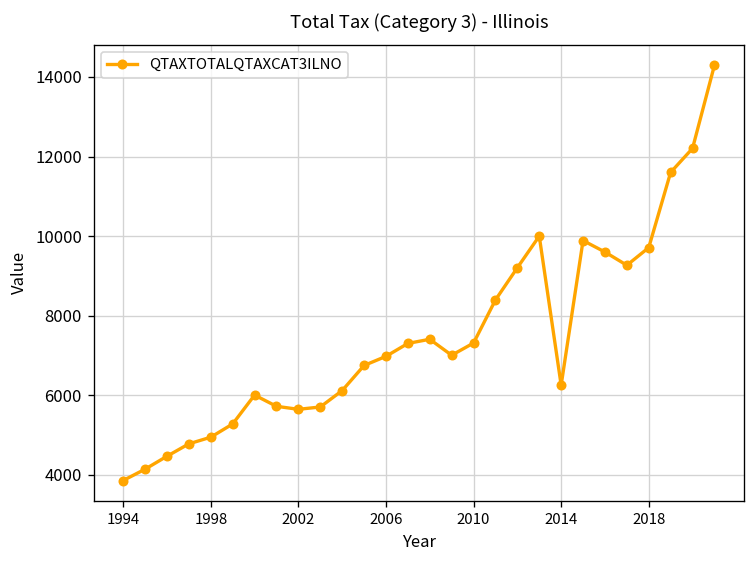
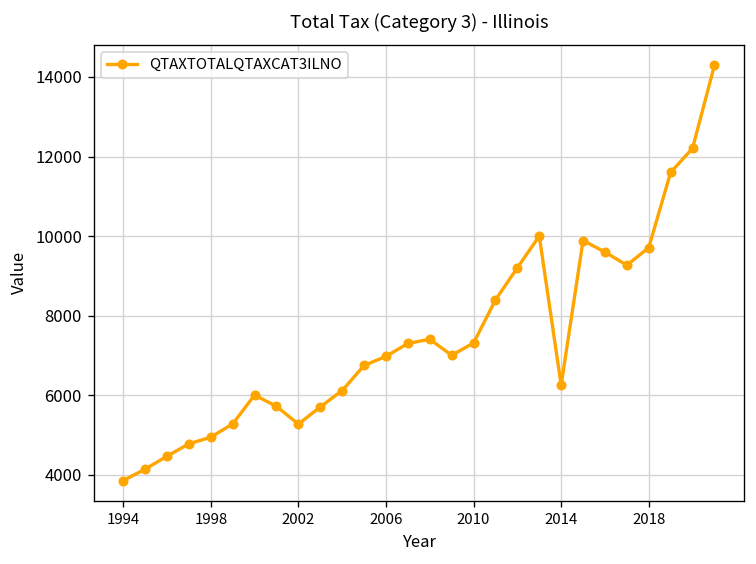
2002: 5600 -> 5300
